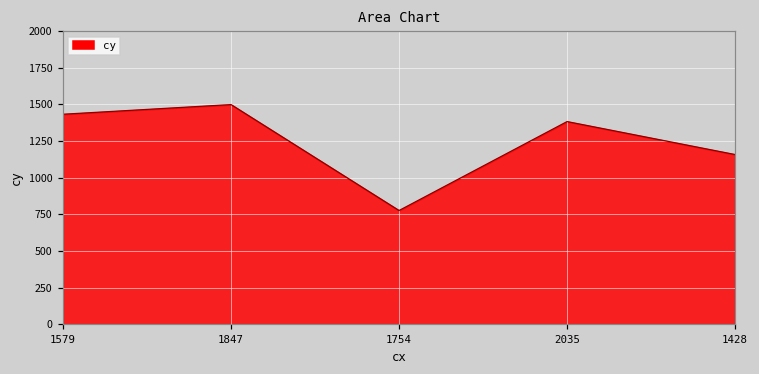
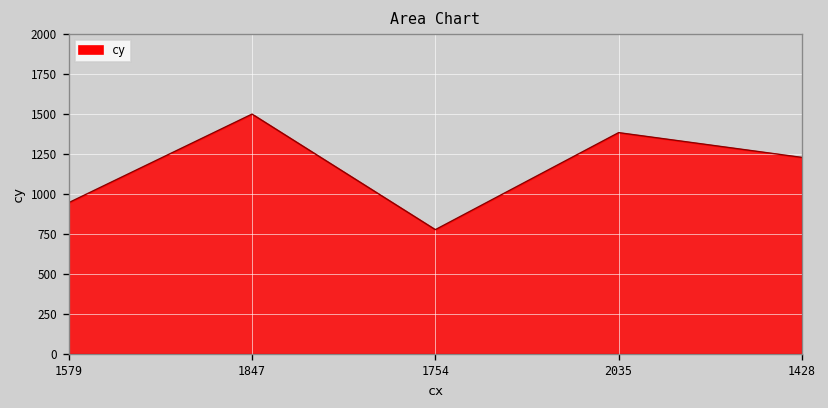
1579: 1430 -> 950
1428: 1160 -> 1230
